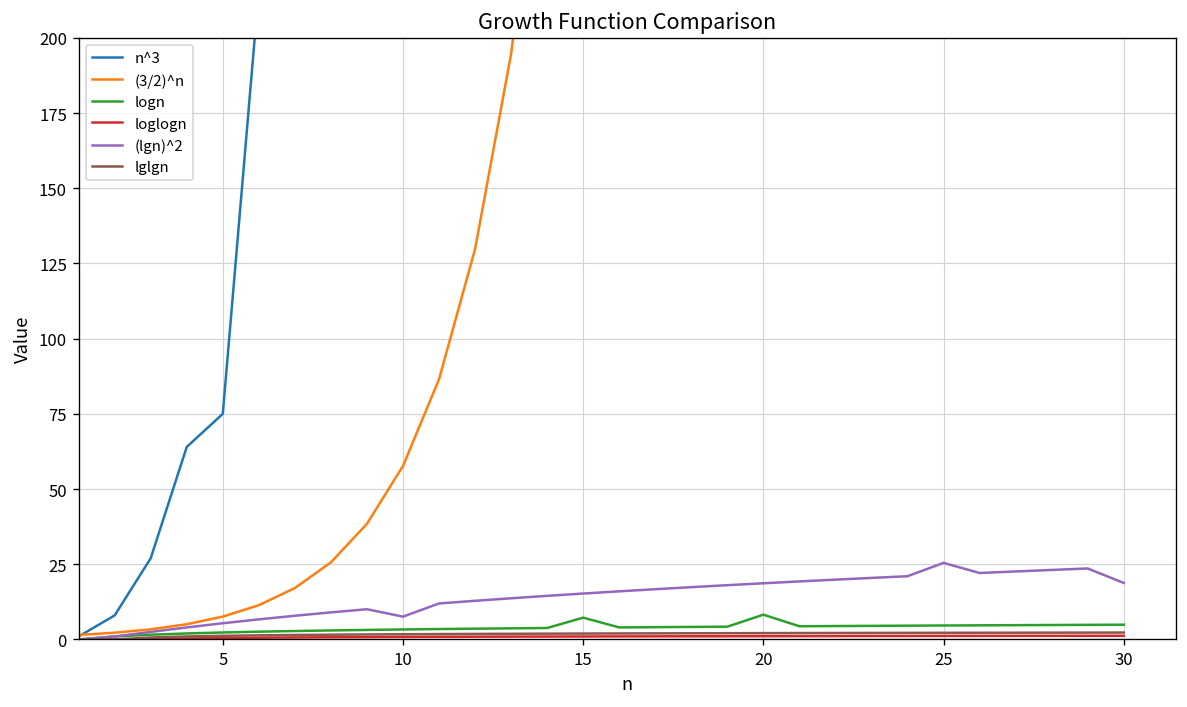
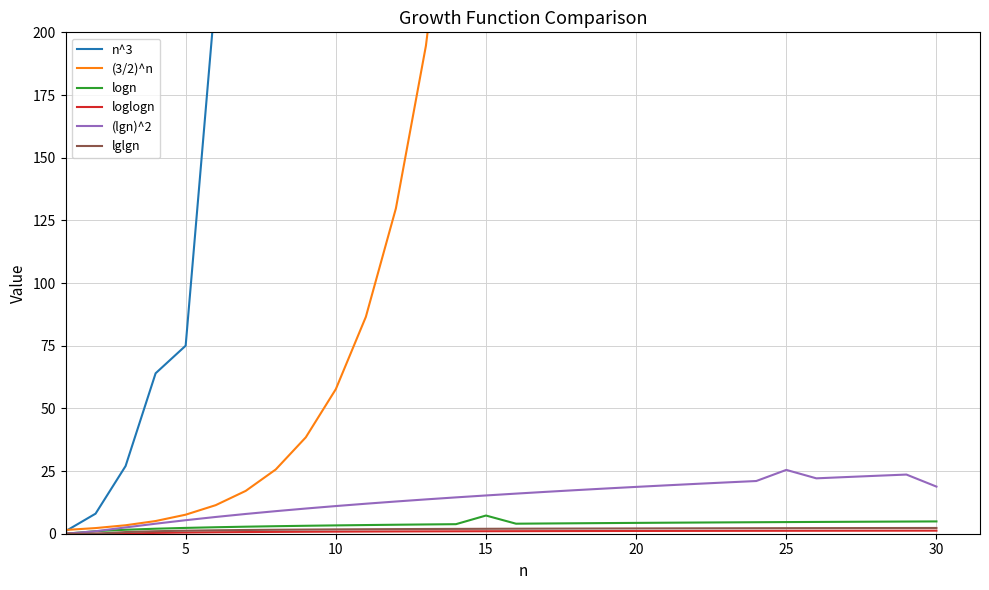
(lgn)^2, 10: 8 -> 11
logn, 20: 8 -> 4
